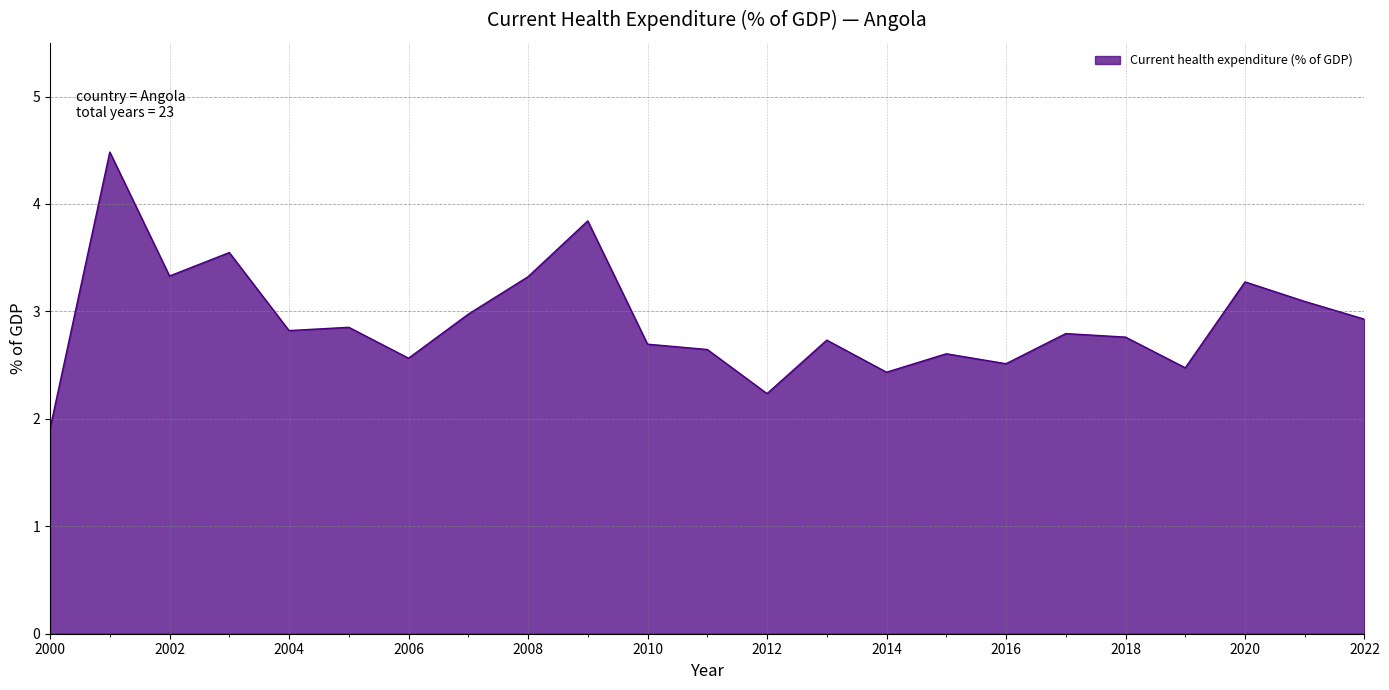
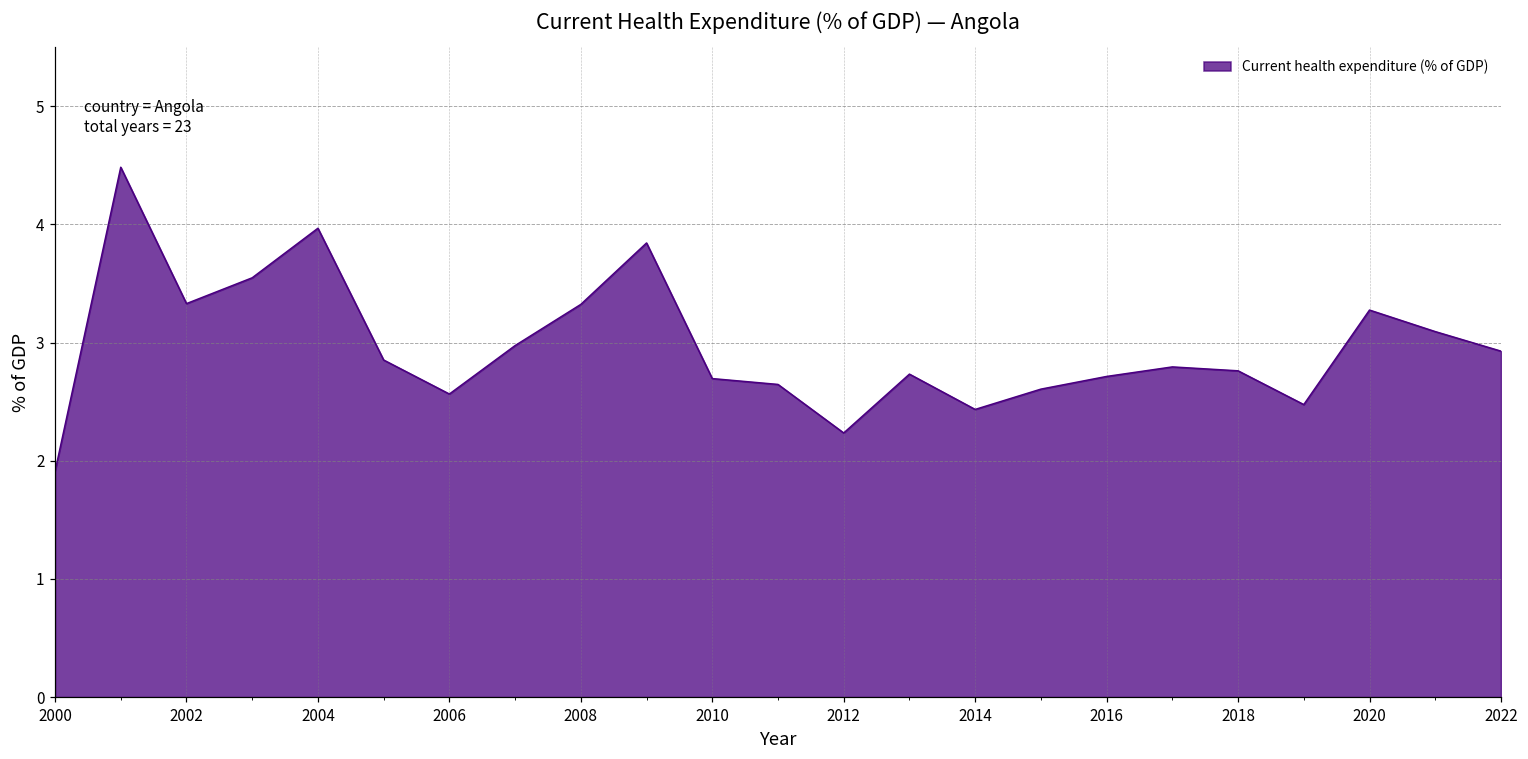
2004: 2.82 -> 3.97
2016: 2.51 -> 2.71
